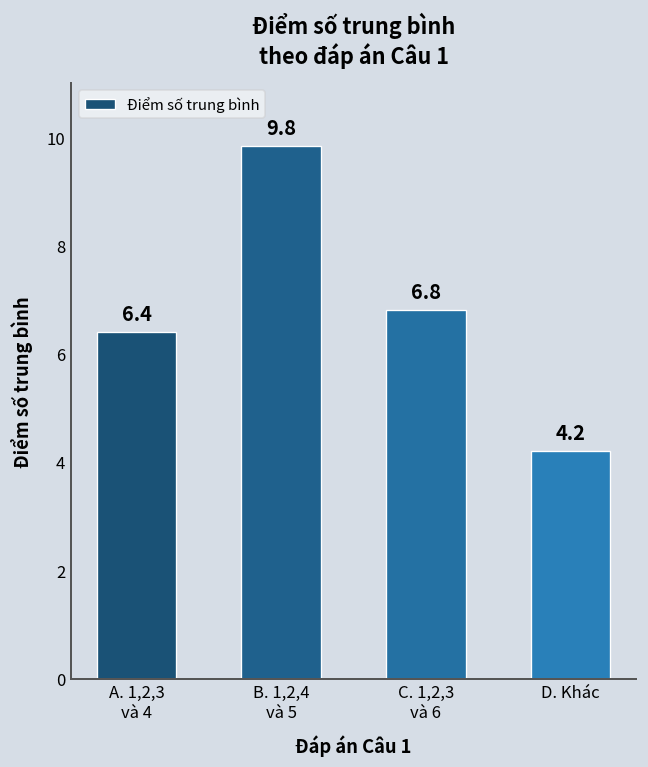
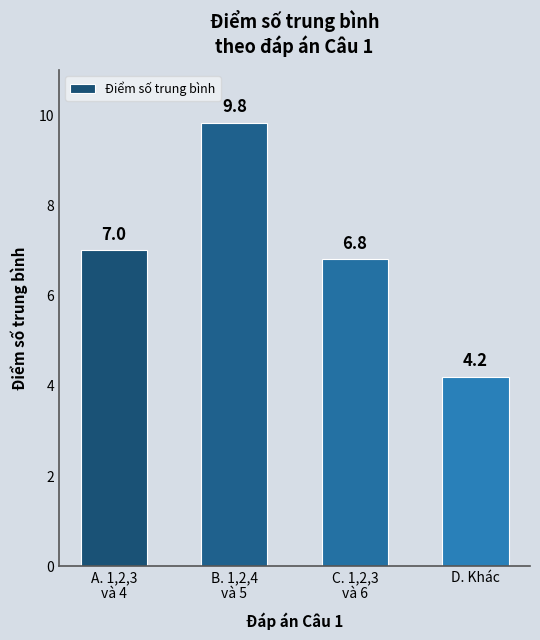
A. 1,2,3 và 4: 6.4 -> 7.0
